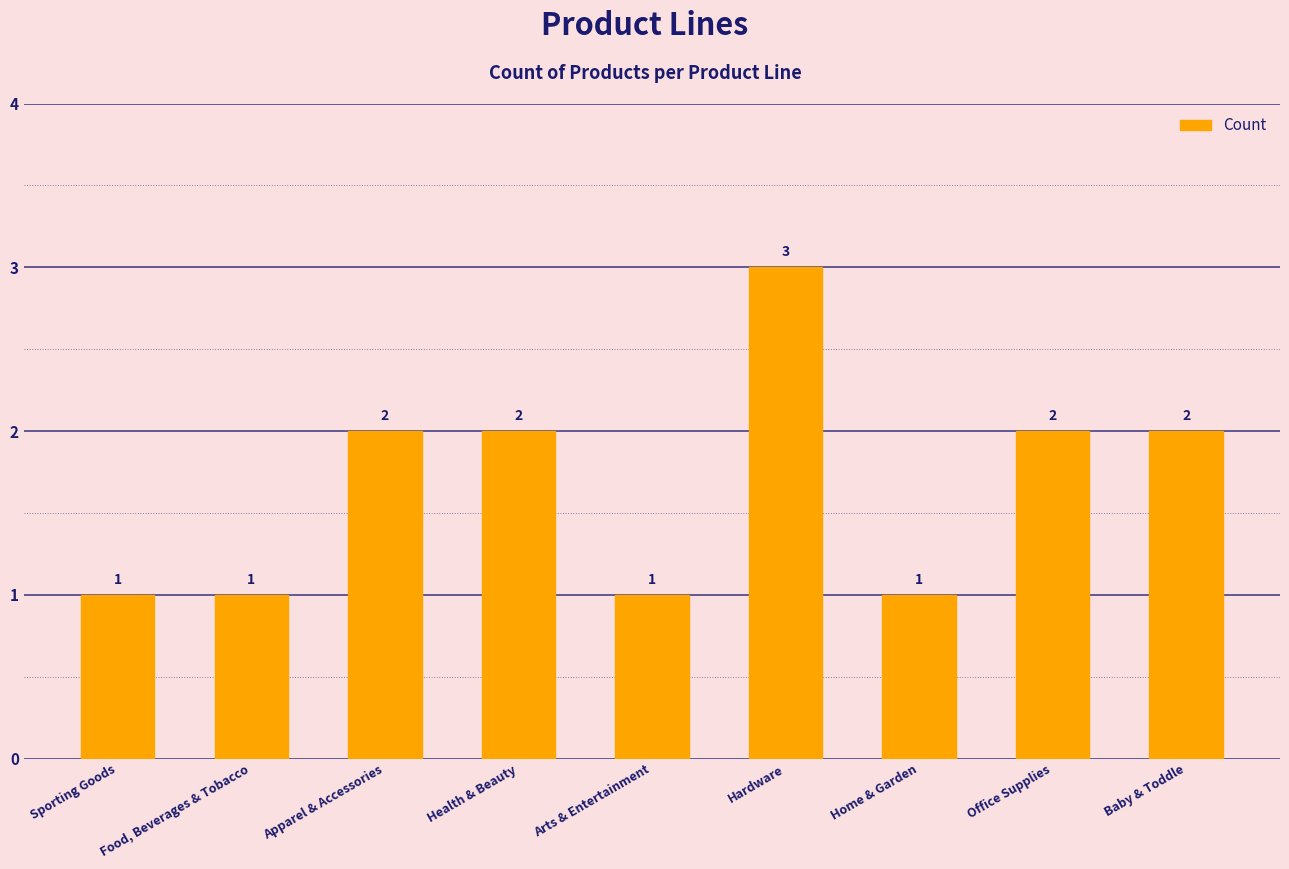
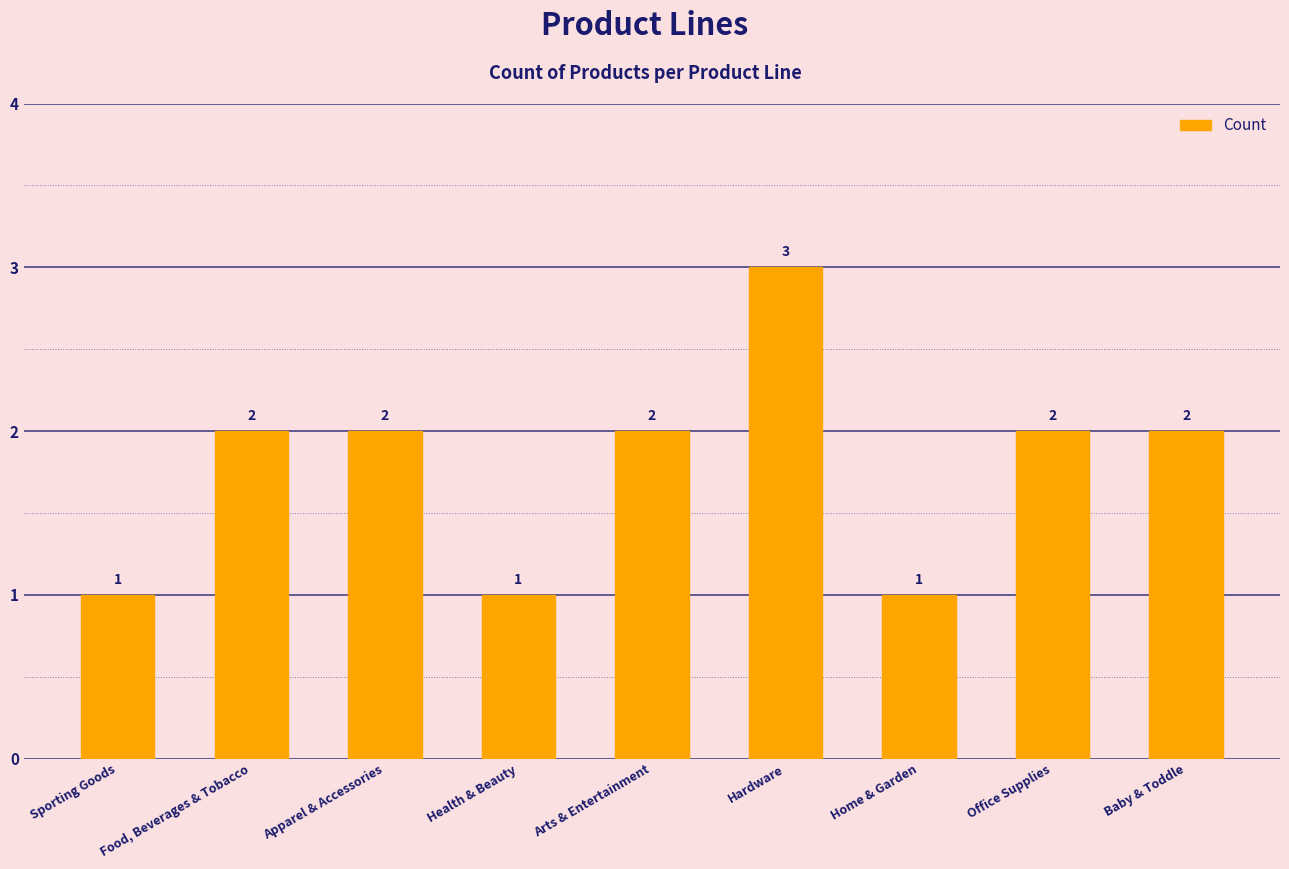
Food, Beverages & Tobacco: 1 -> 2
Health & Beauty: 2 -> 1
Arts & Entertainment: 1 -> 2
